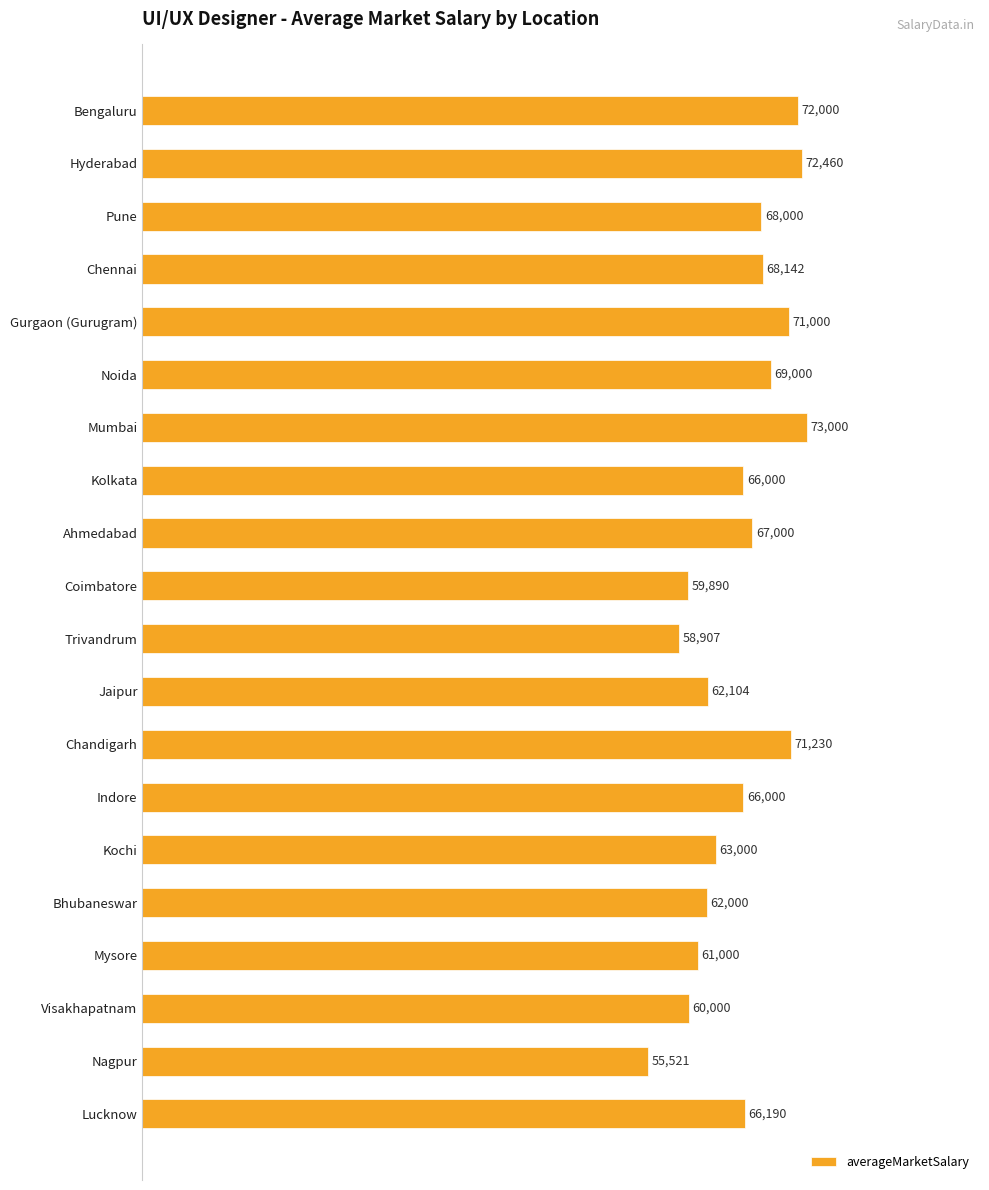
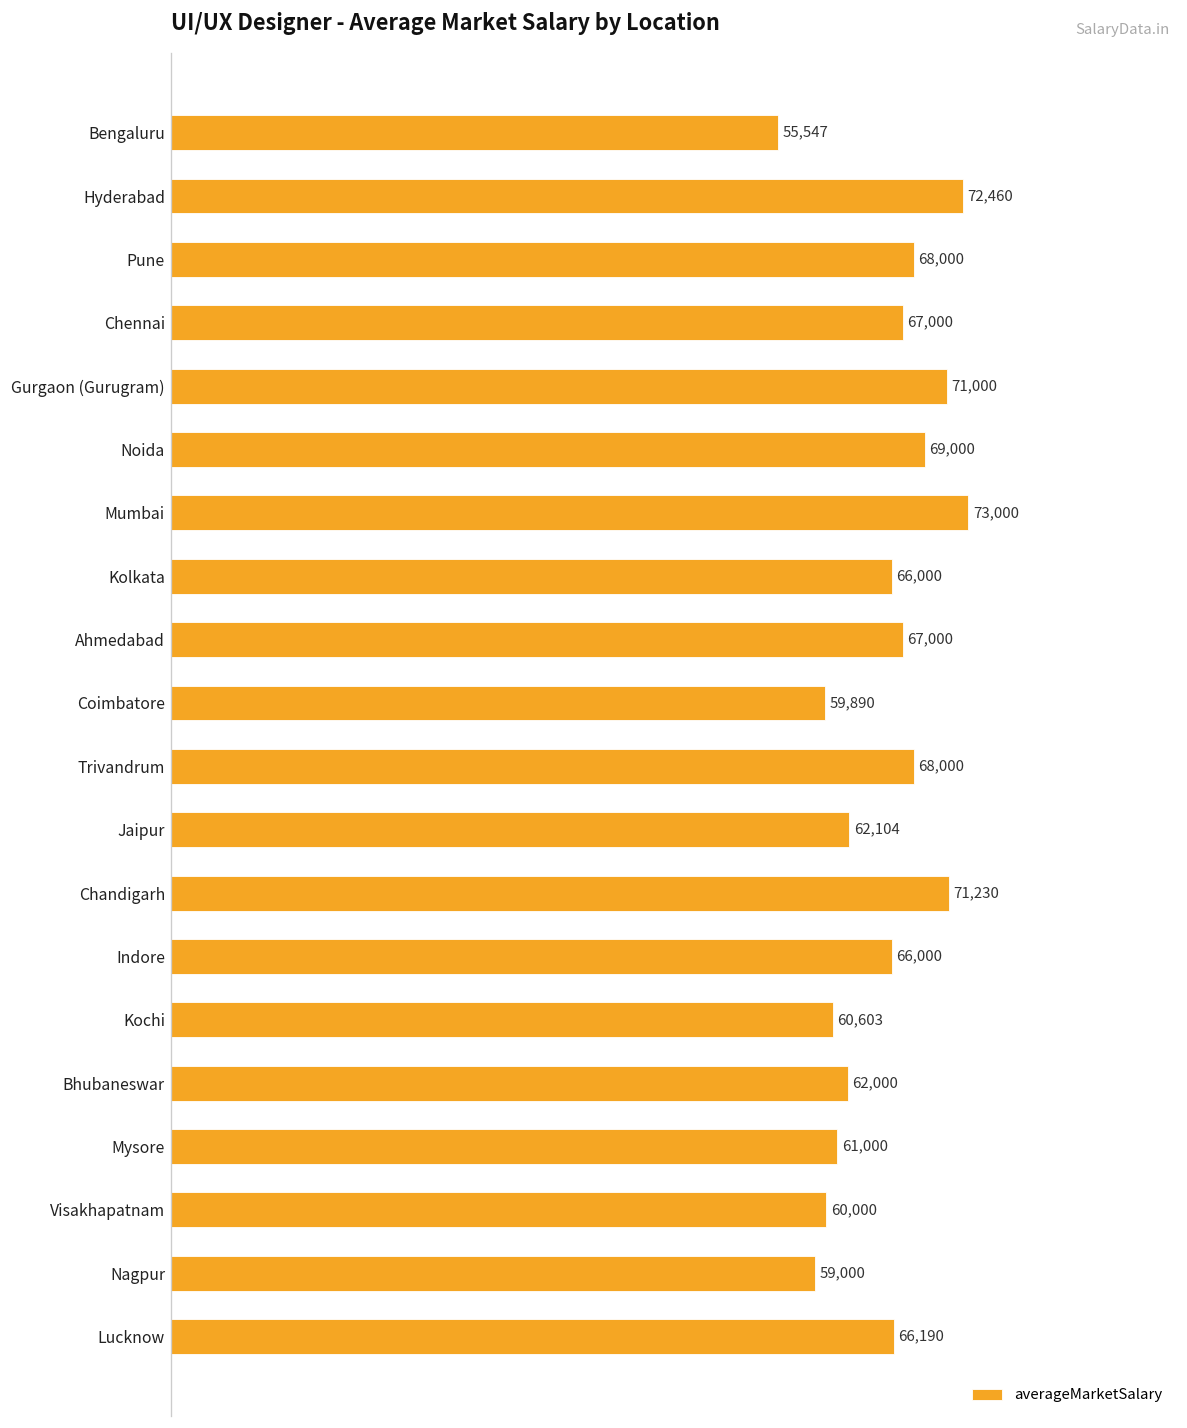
Bengaluru: 72,000 -> 55,547
Chennai: 68,142 -> 67,000
Trivandrum: 58,907 -> 68,000
Kochi: 63,000 -> 60,603
Nagpur: 55,521 -> 59,000
